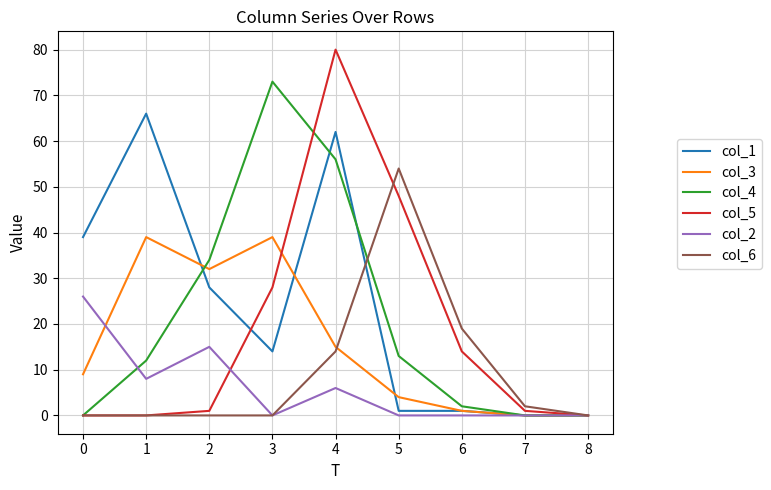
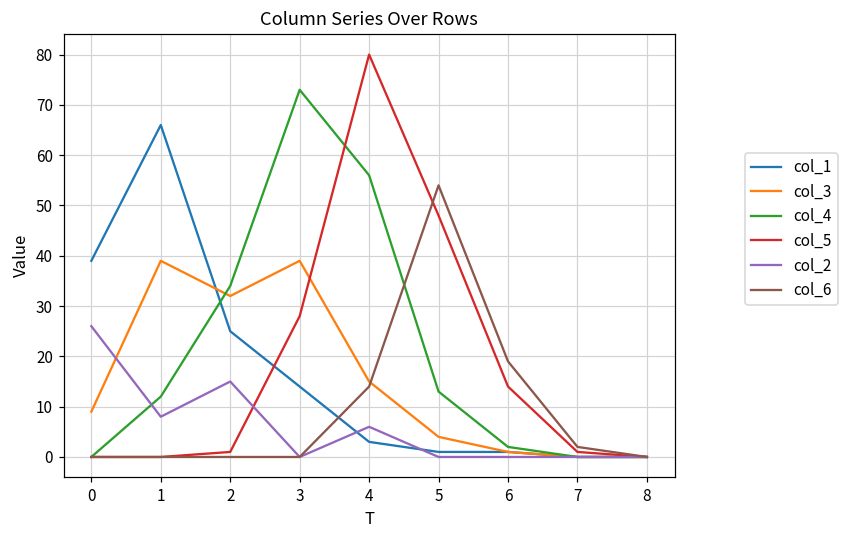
col_1, 2: 28 -> 25
col_1, 4: 62 -> 3
